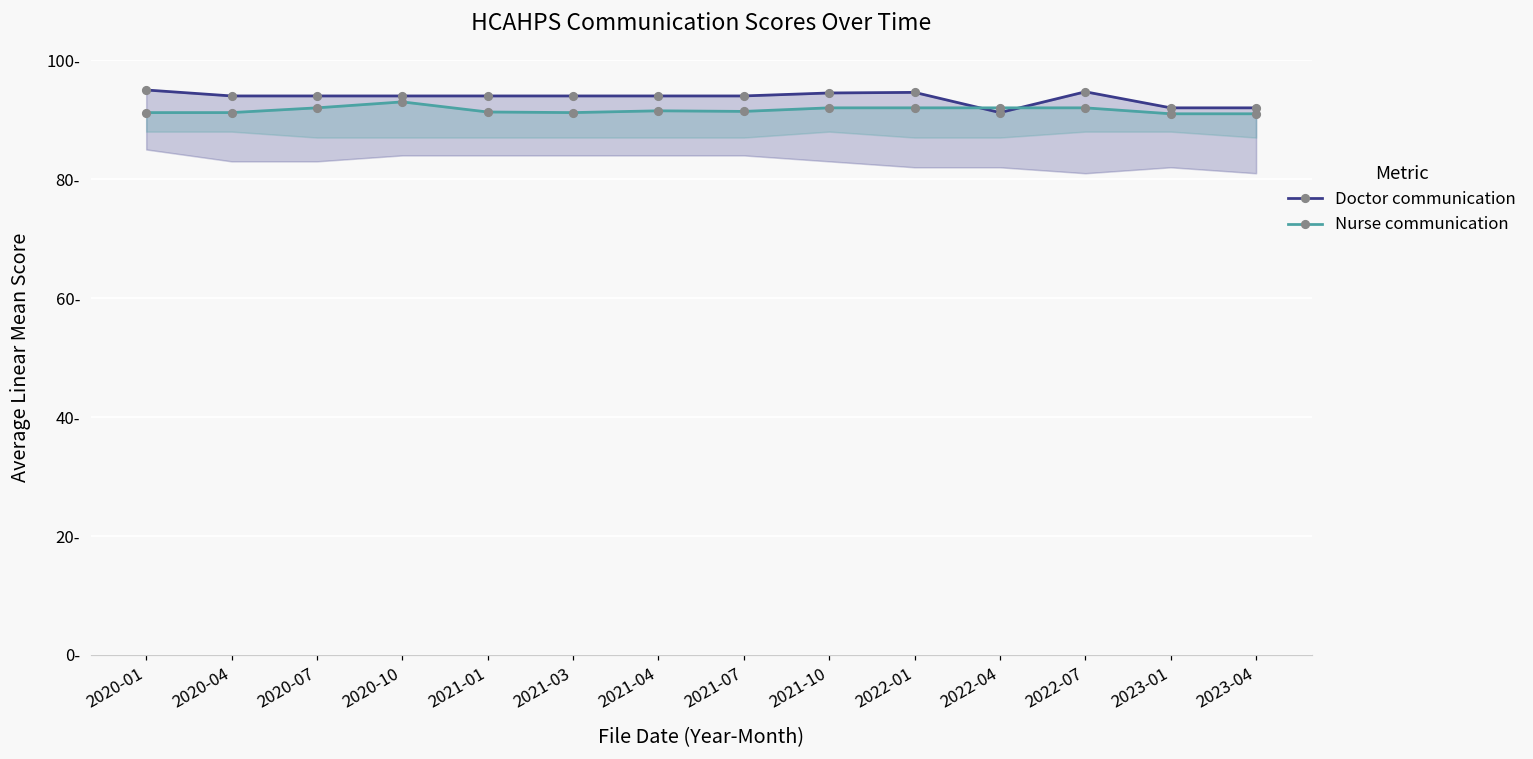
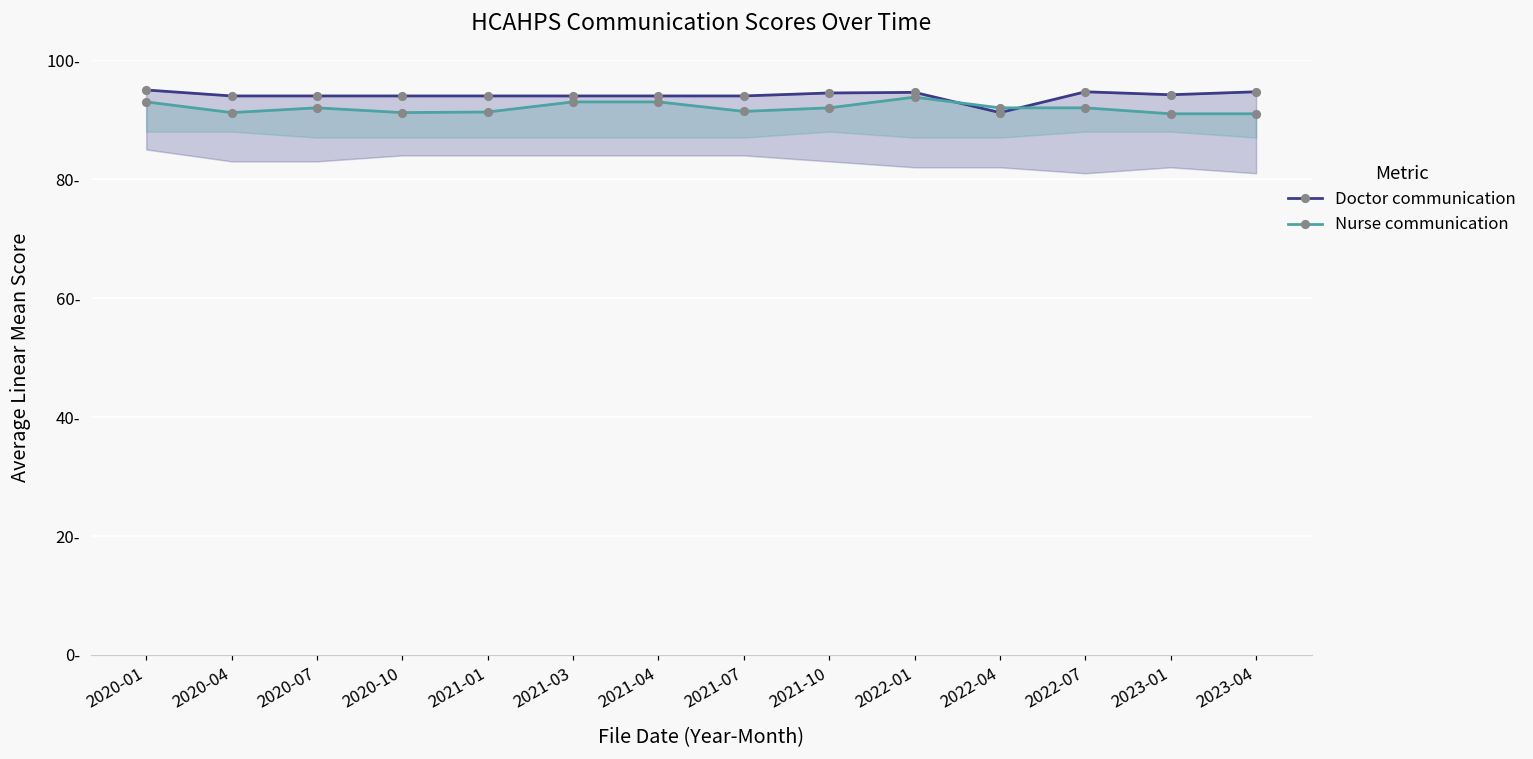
Nurse communication, 2020-01: 91- -> 93-
Nurse communication, 2020-10: 93- -> 91-
Nurse communication, 2021-03: 91- -> 93-
Nurse communication, 2021-04: 92- -> 93-
Nurse communication, 2022-01: 92- -> 94-
Doctor communication, 2023-01: 92- -> 94-
Doctor communication, 2023-04: 92- -> 95-
